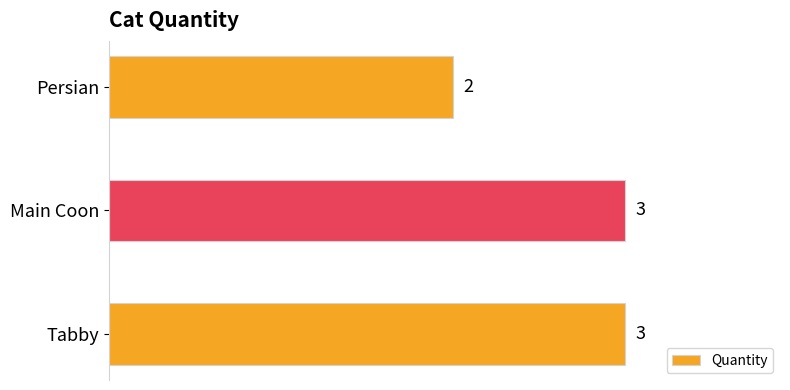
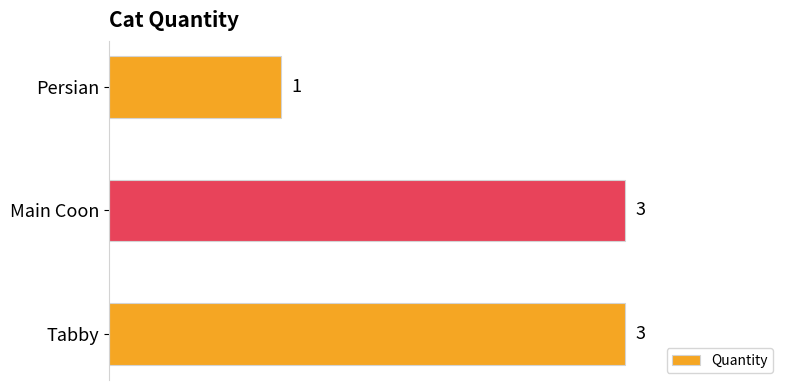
Persian: 2 -> 1
